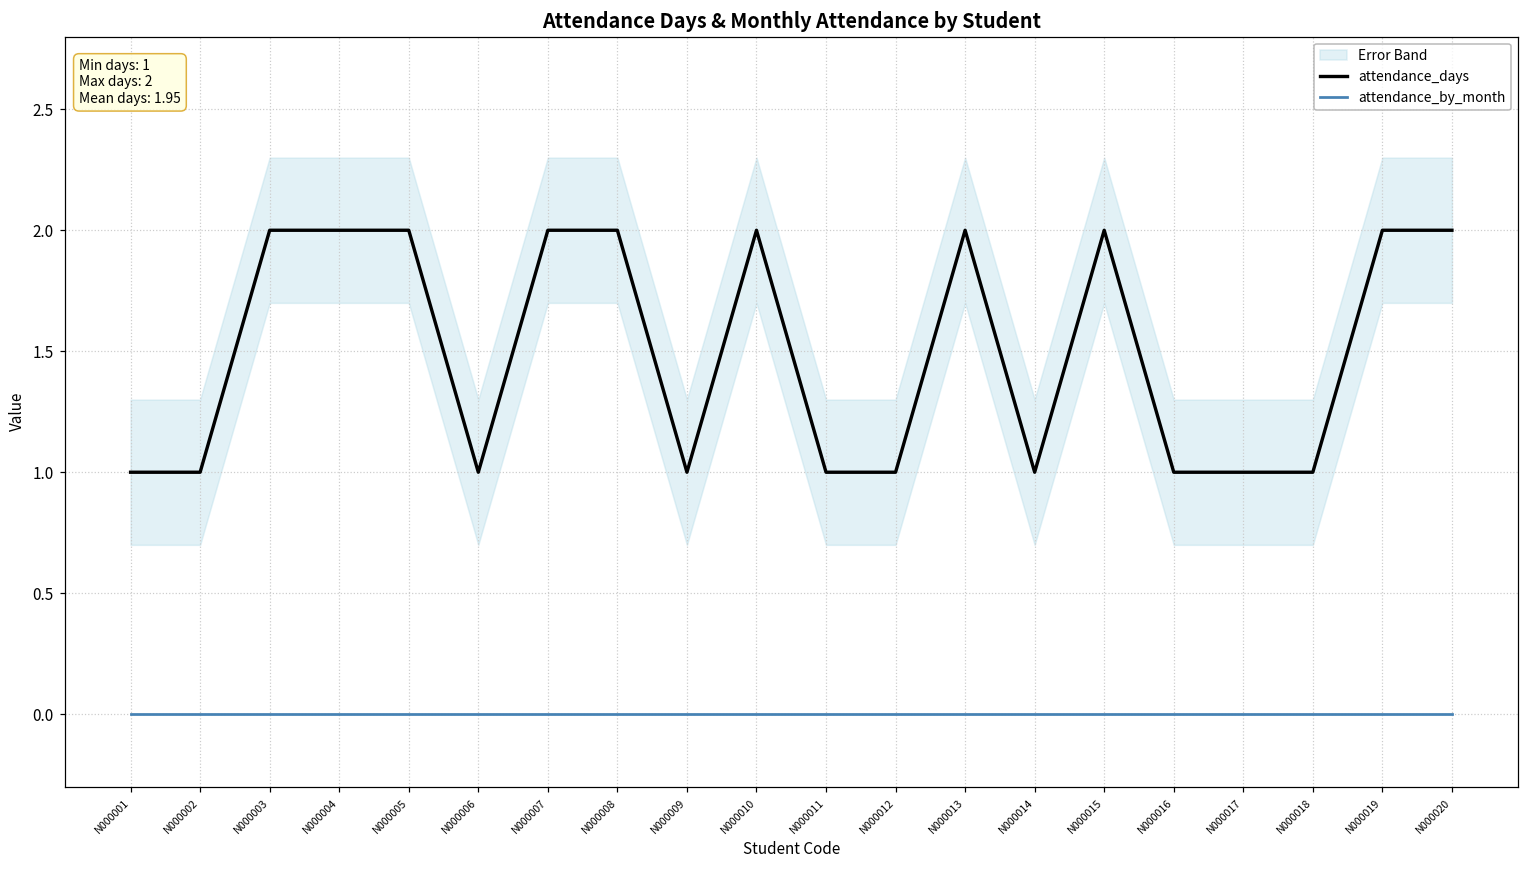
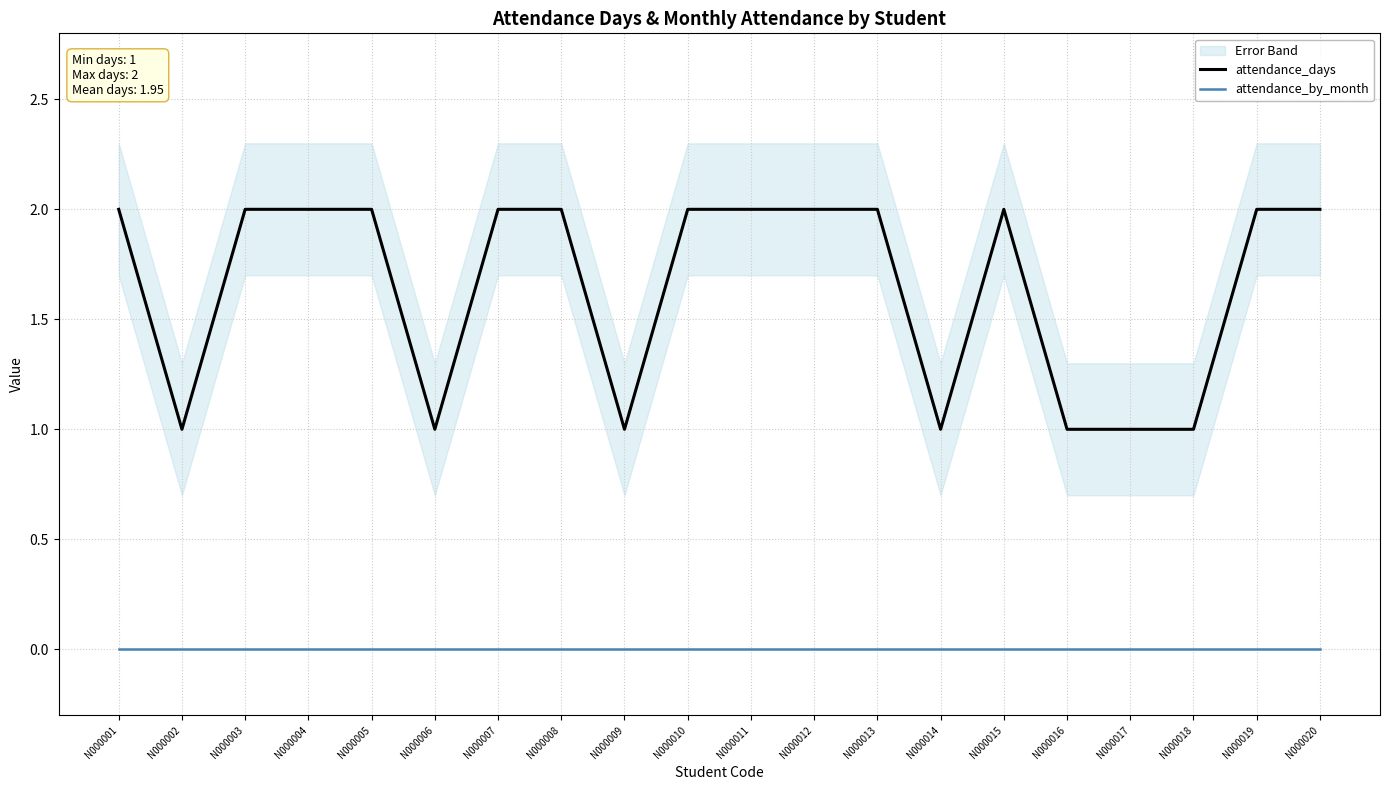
attendance_days, N000001: 1 -> 2
attendance_days, N000011: 1 -> 2
attendance_days, N000012: 1 -> 2
